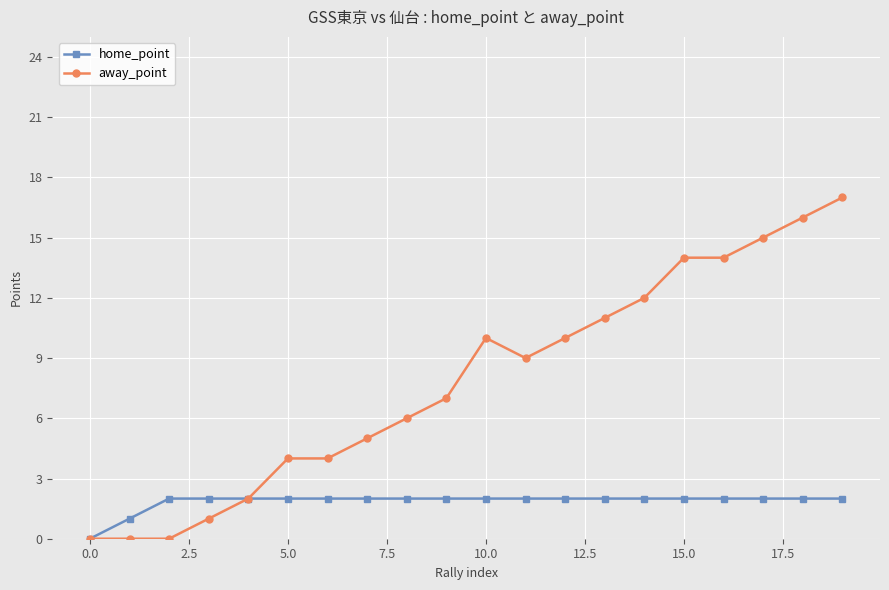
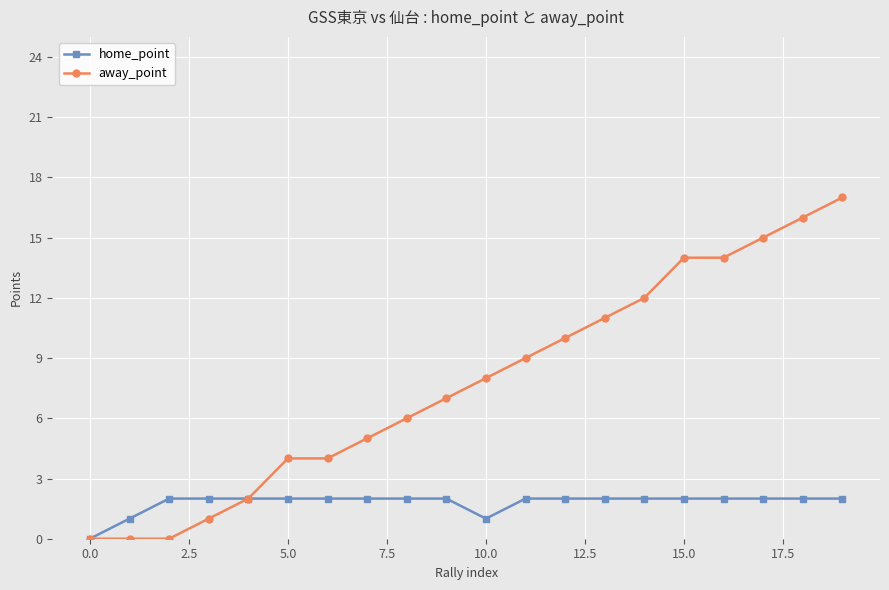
home_point, 10.0: 2 -> 1
away_point, 10.0: 10 -> 8
